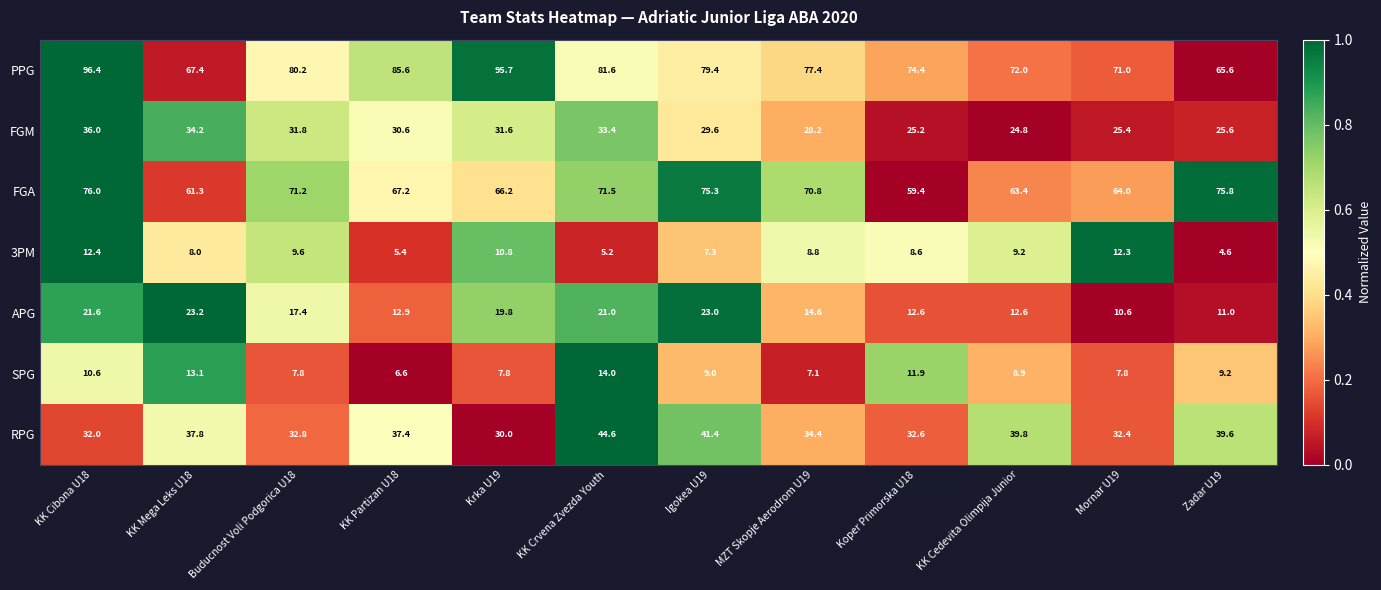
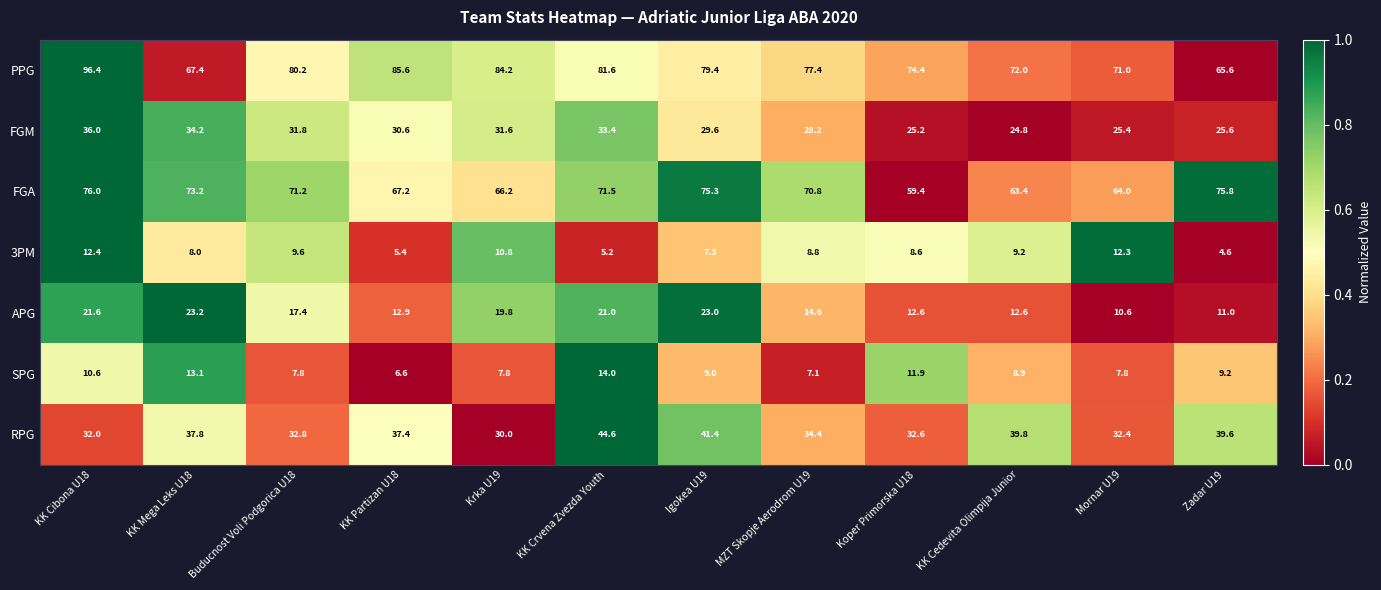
PPG, Krka U19: 95.7 -> 84.2
FGA, KK Mega Leks U18: 61.3 -> 73.2
